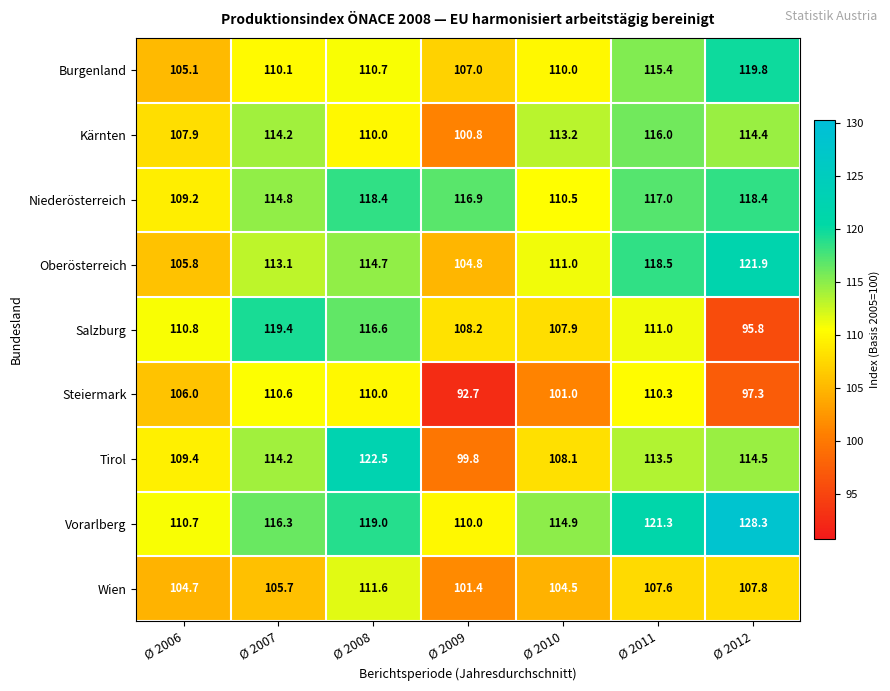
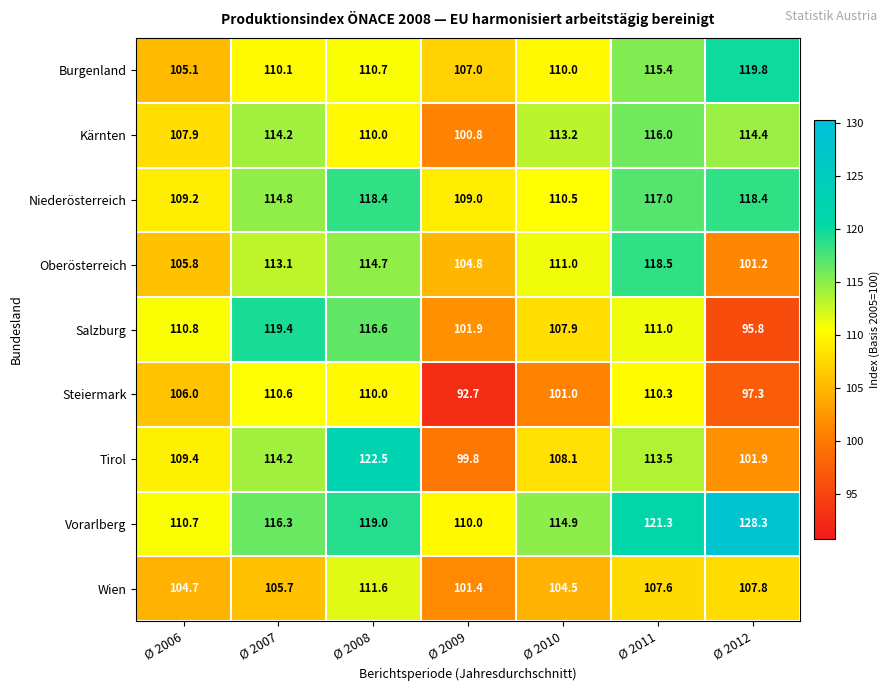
Niederösterreich, Ø 2009: 116.9 -> 109.0
Oberösterreich, Ø 2012: 121.9 -> 101.2
Salzburg, Ø 2009: 108.2 -> 101.9
Tirol, Ø 2012: 114.5 -> 101.9
